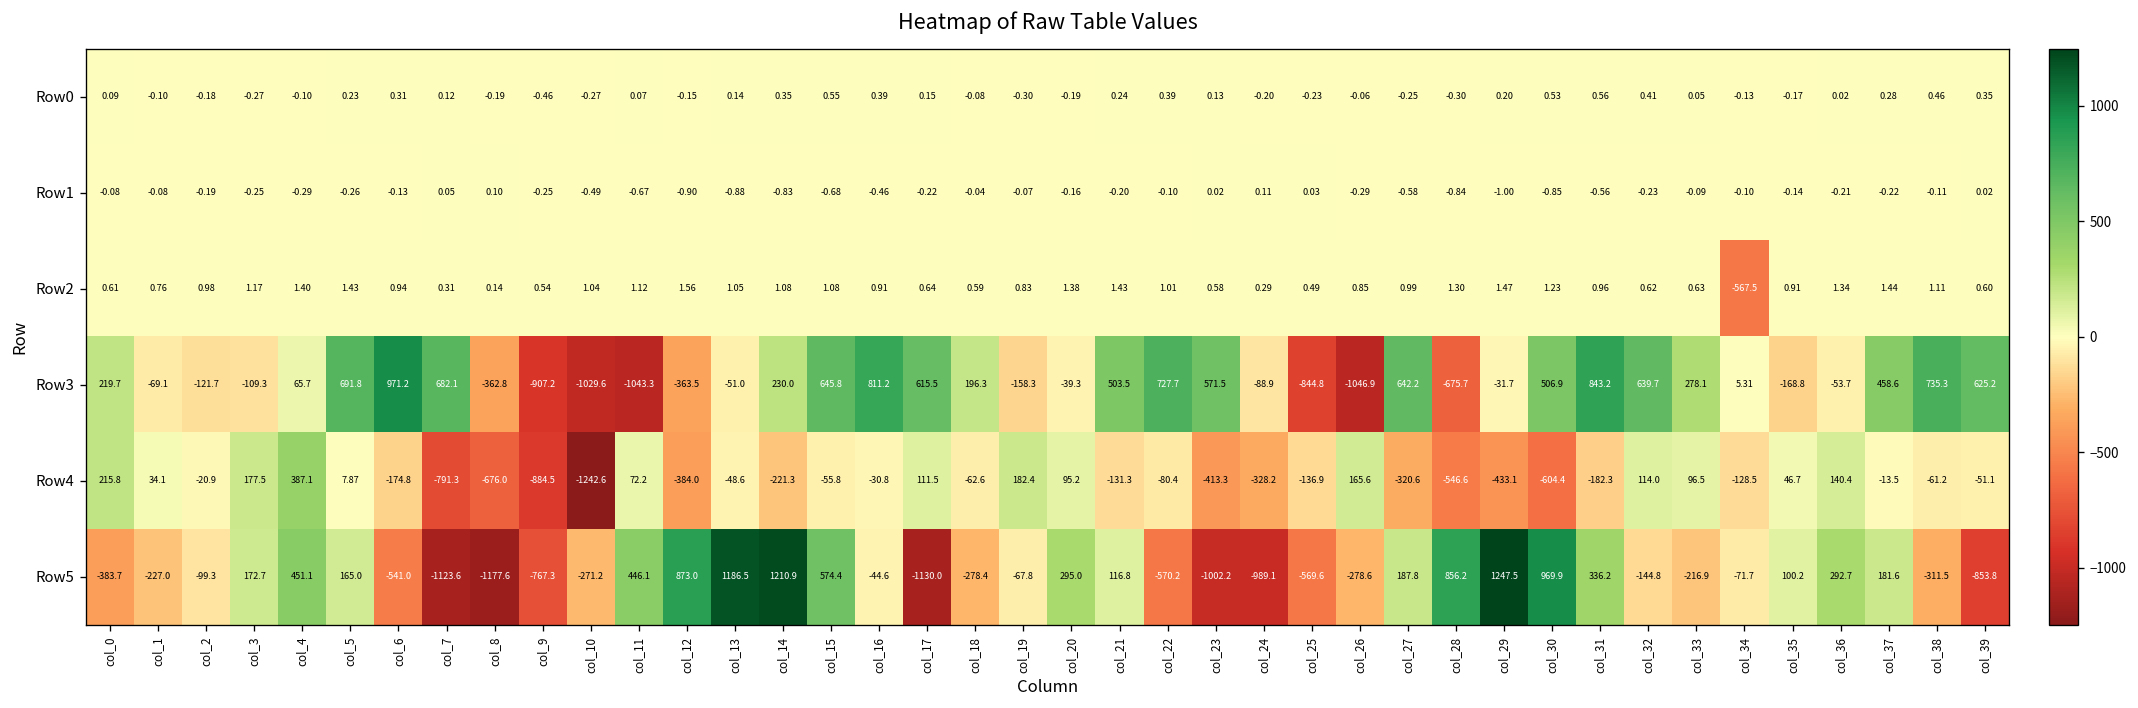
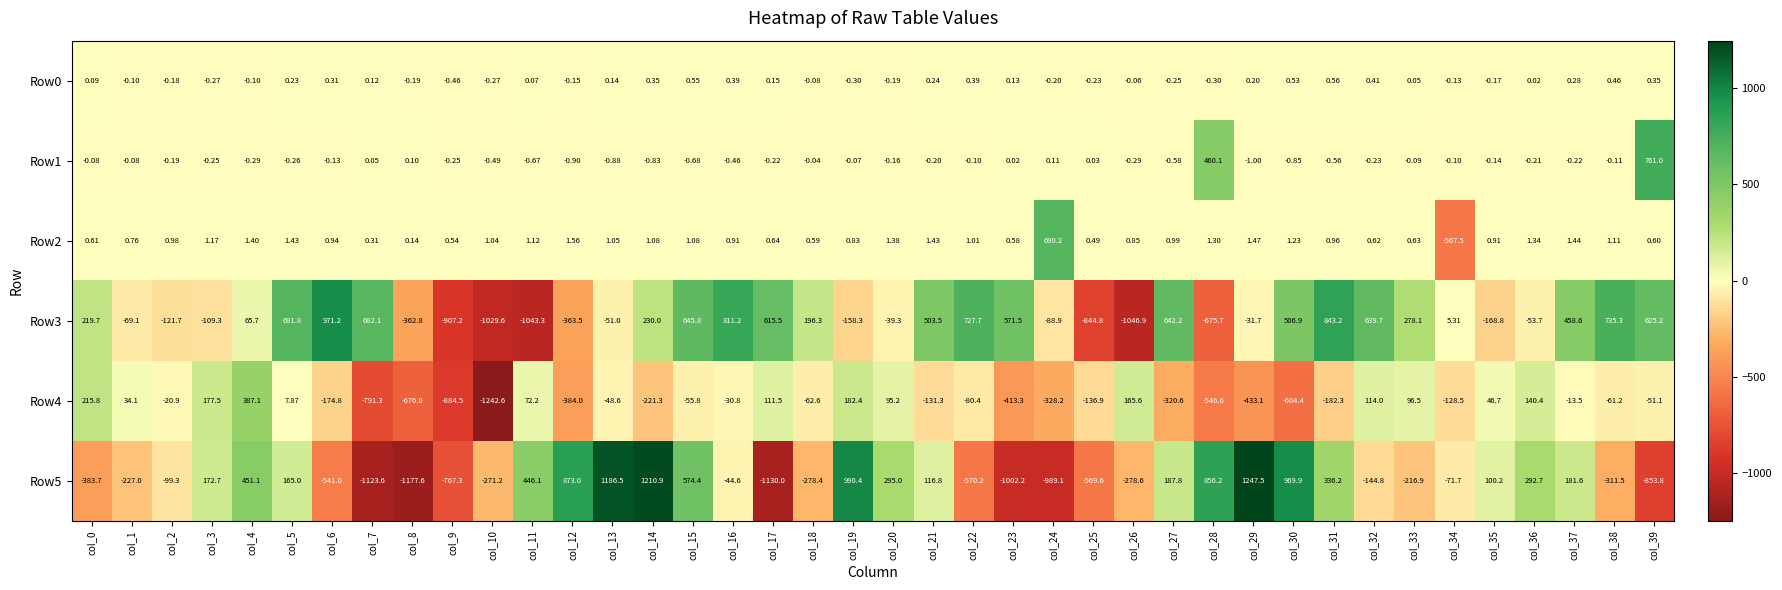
Row1, col_28: -0.84 -> 460.1
Row1, col_39: 0.02 -> 761.0
Row2, col_24: 0.29 -> 690.2
Row5, col_19: -67.8 -> 990.4
